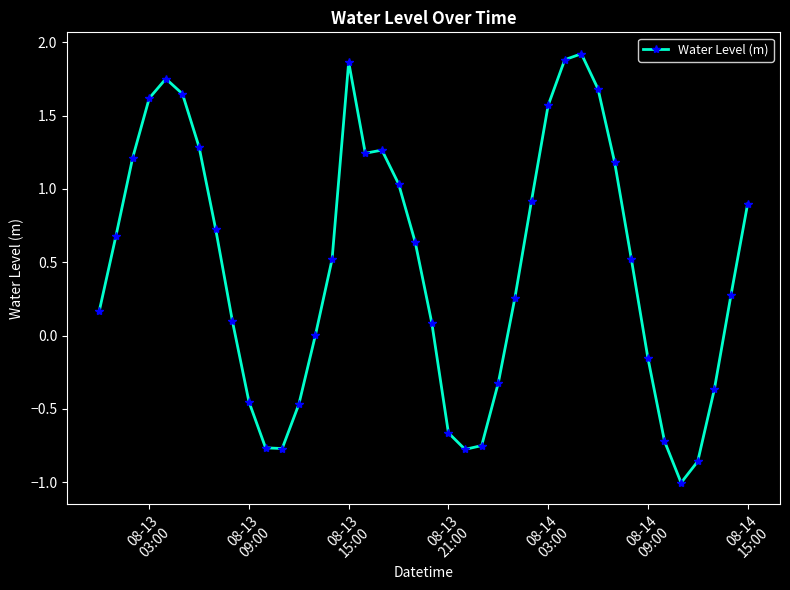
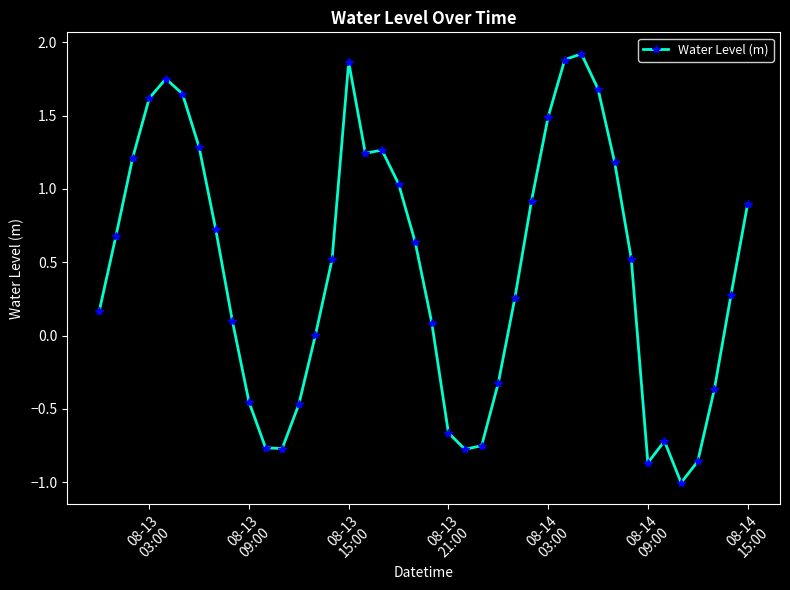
08-14 03:00: 1.57 -> 1.49
08-14 09:00: -0.15 -> -0.87
